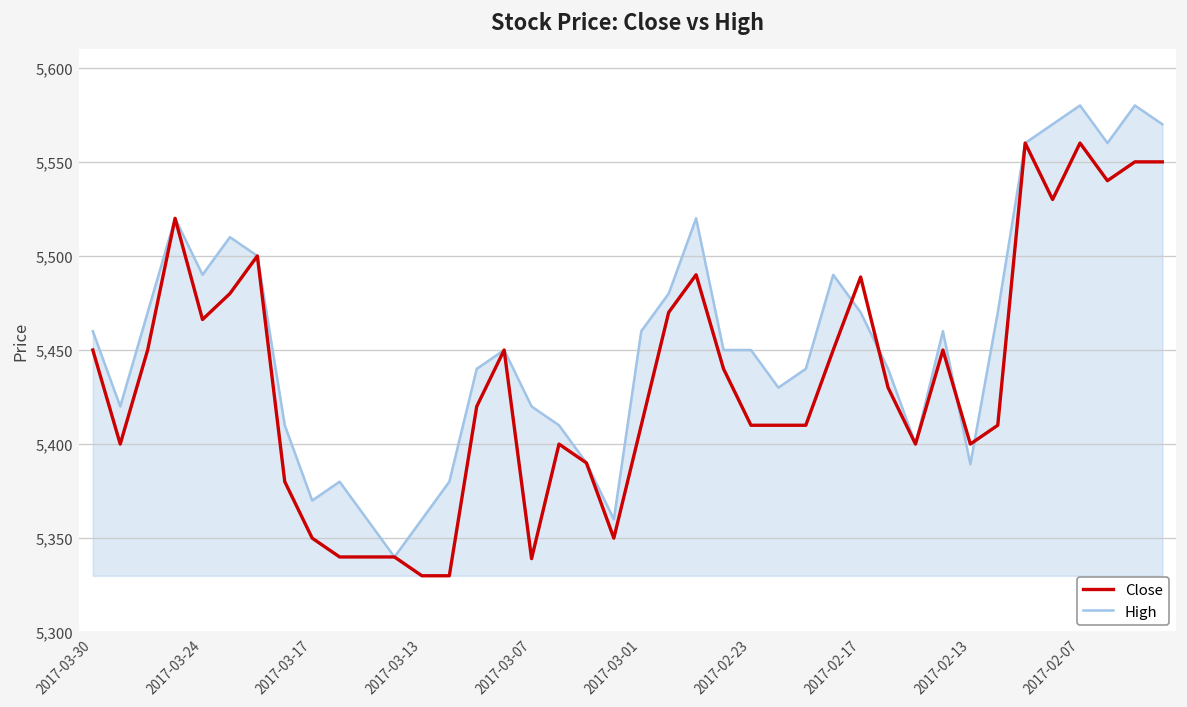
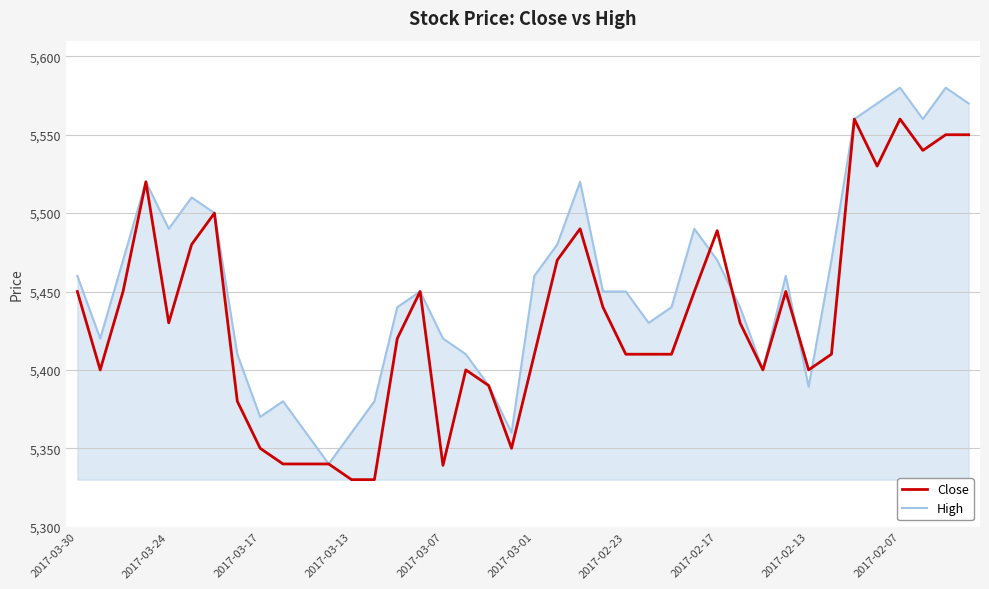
Close, 2017-03-24: 5,466 -> 5,430
